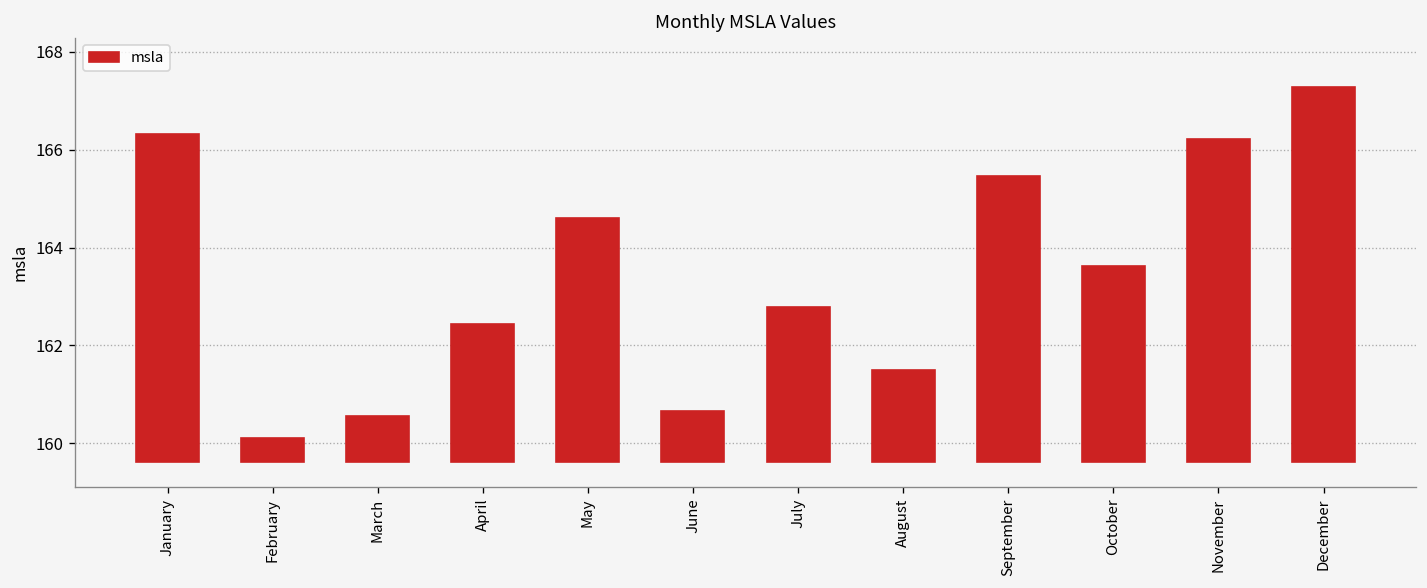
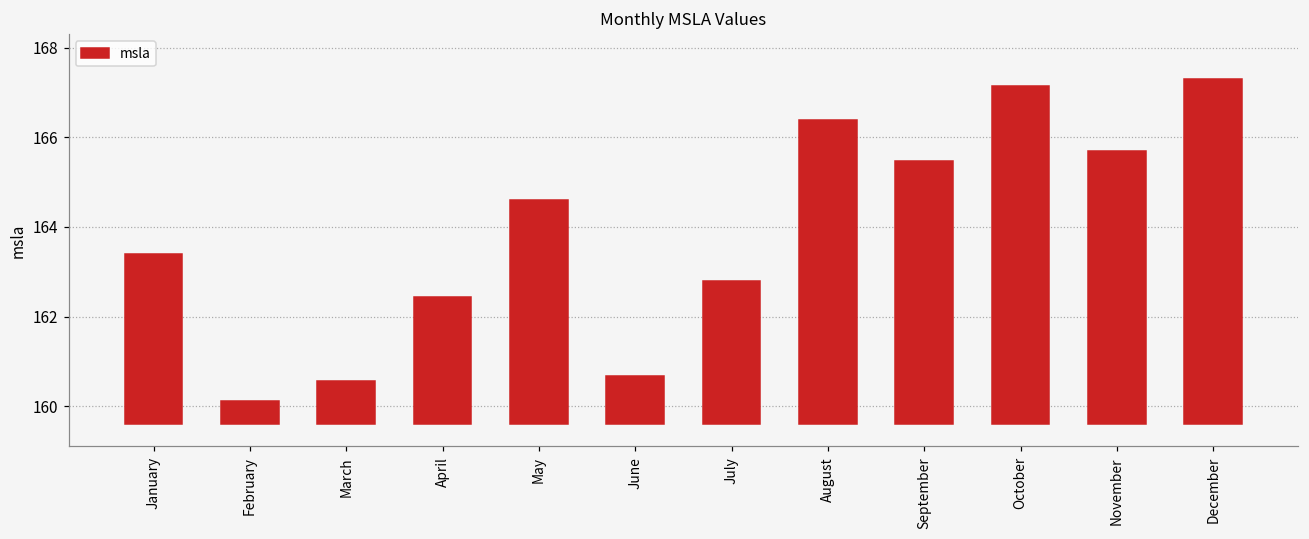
January: 166.3 -> 163.4
August: 161.5 -> 166.4
October: 163.6 -> 167.1
November: 166.2 -> 165.7
